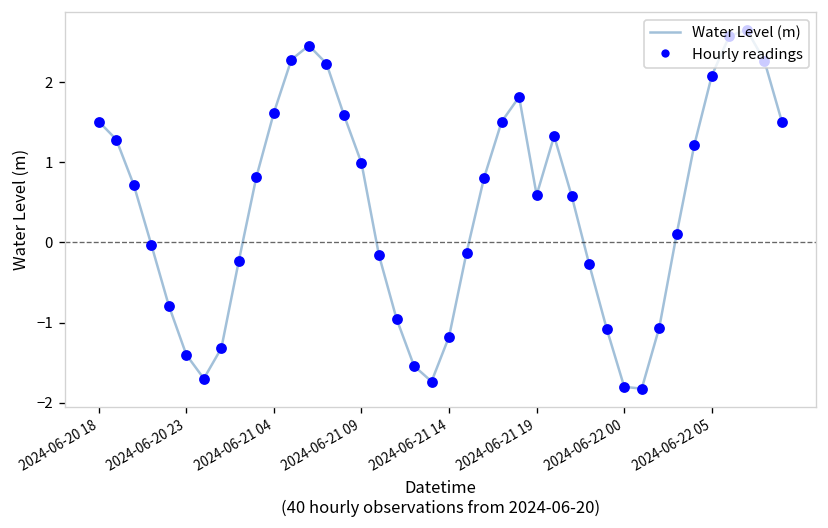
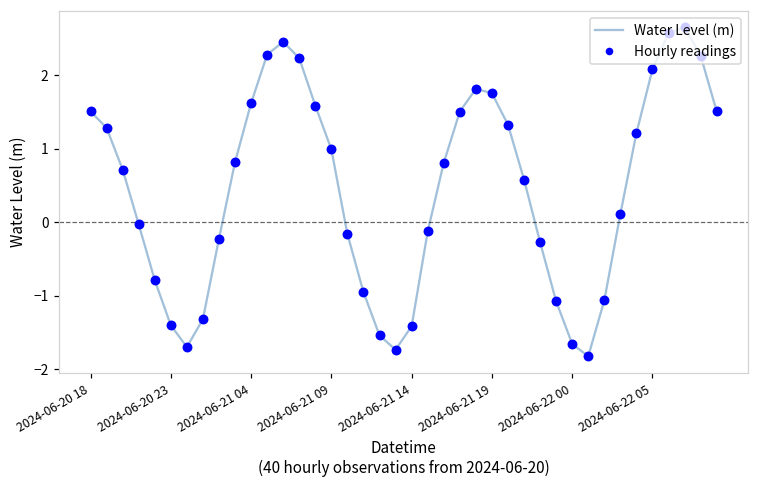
2024-06-21 14: -1.2 -> -1.4
2024-06-21 19: 0.6 -> 1.8
2024-06-22 00: -1.8 -> -1.7
